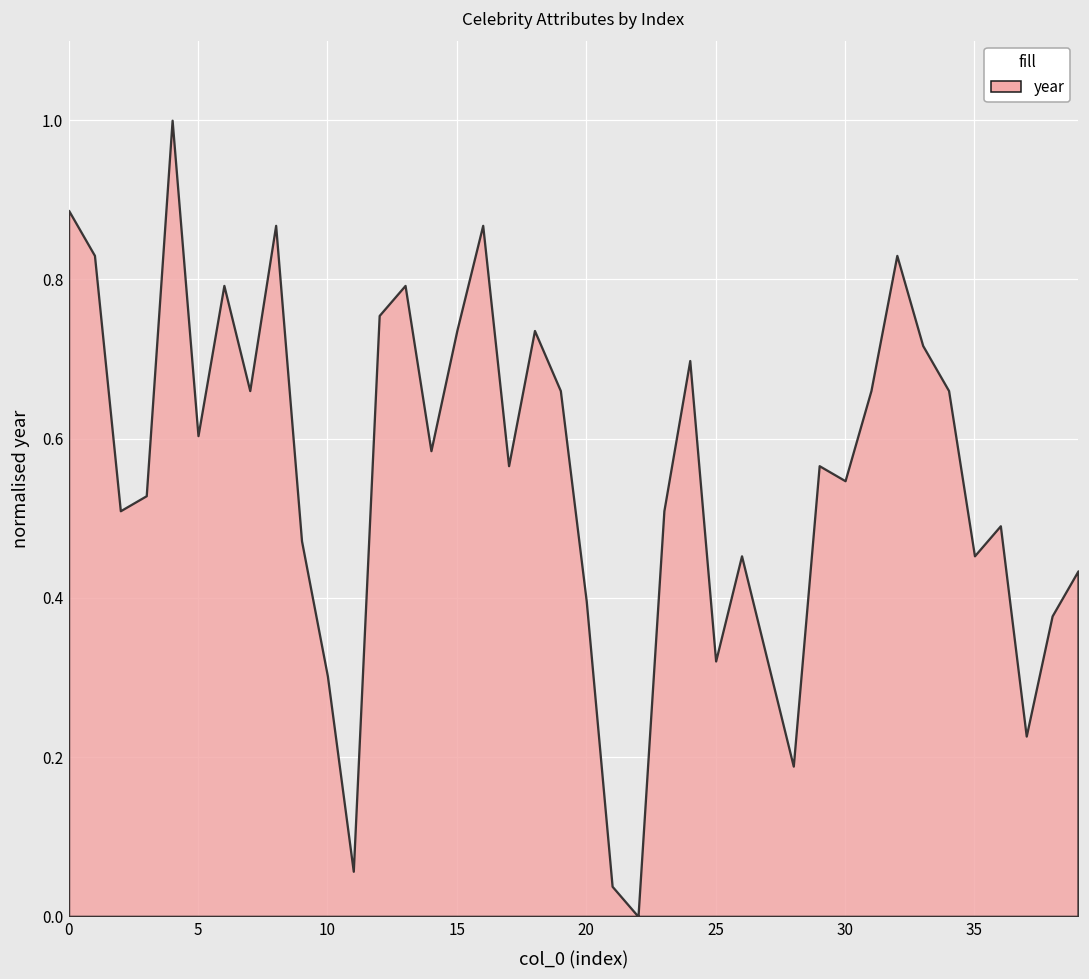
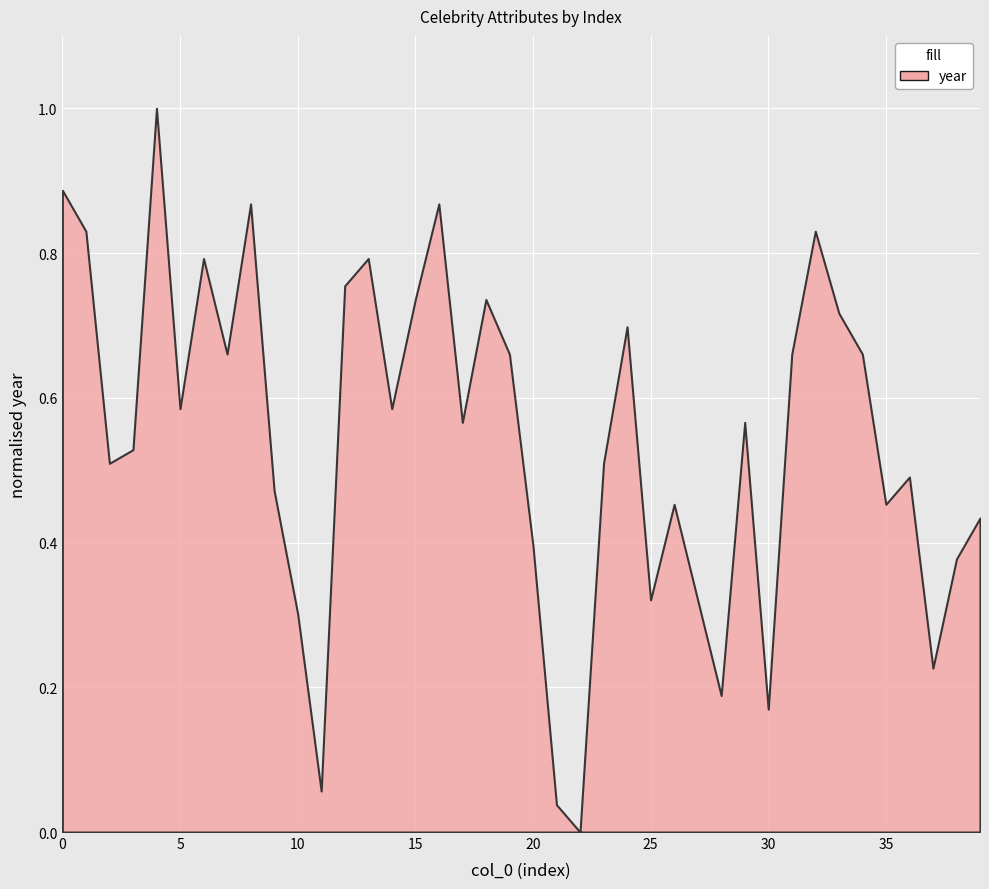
5: 0.60 -> 0.58
30: 0.55 -> 0.17
